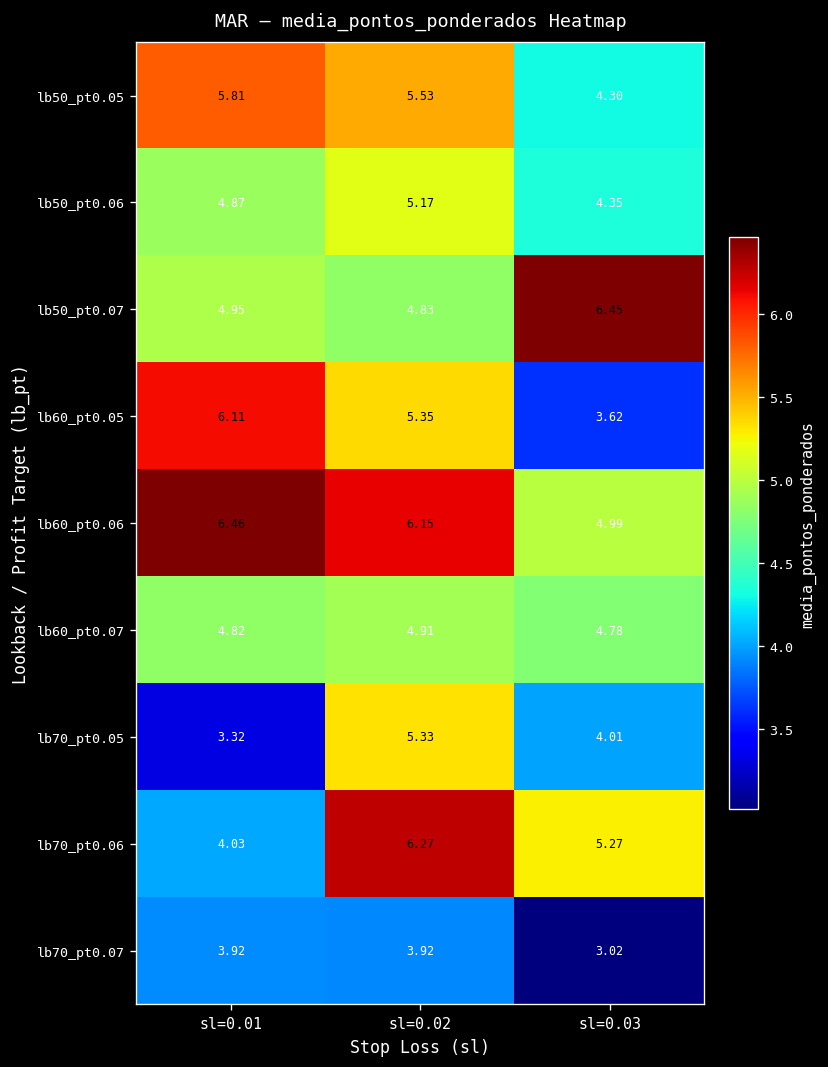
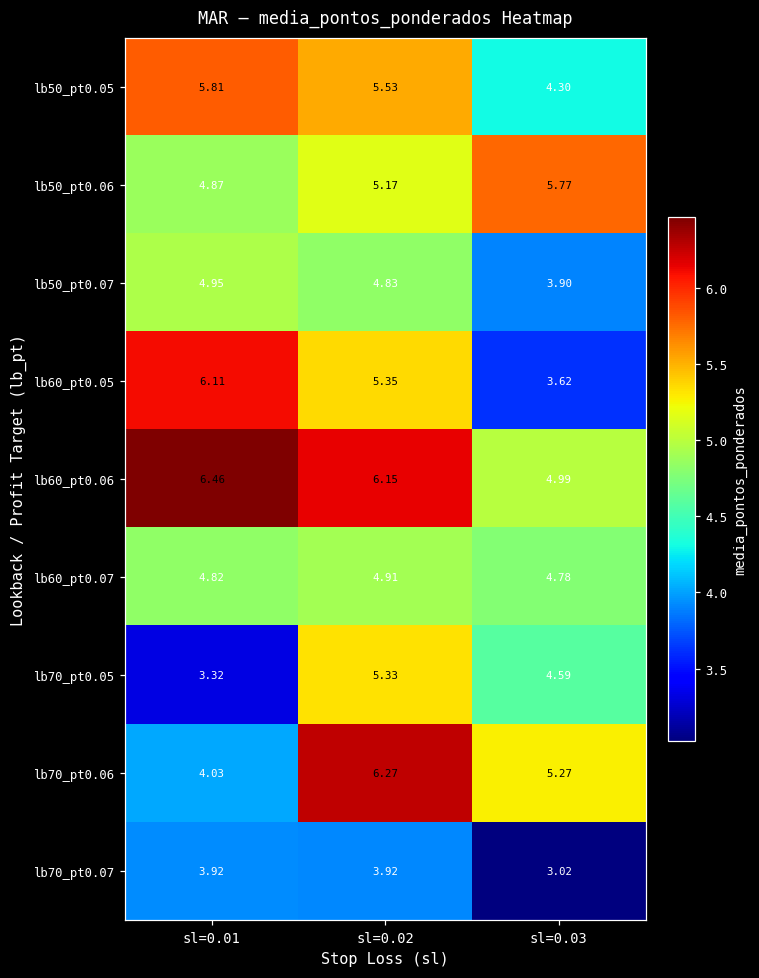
lb50_pt0.06, sl=0.03: 4.35 -> 5.77
lb50_pt0.07, sl=0.03: 6.45 -> 3.90
lb70_pt0.05, sl=0.03: 4.01 -> 4.59
